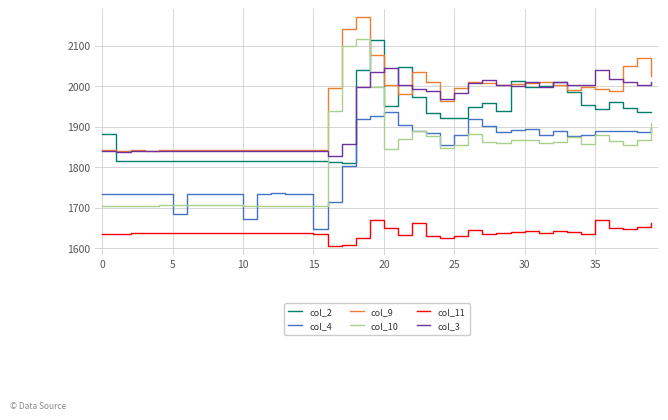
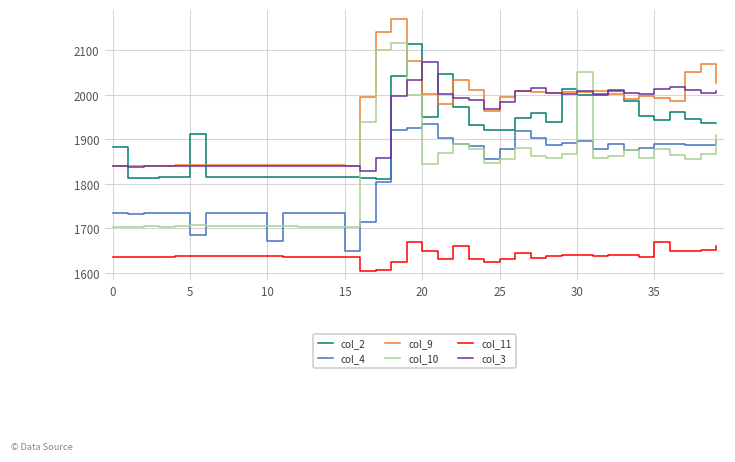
col_2, 5: 1820 -> 1910
col_3, 20: 2050 -> 2070
col_10, 30: 1870 -> 2050
col_3, 35: 2040 -> 2010
